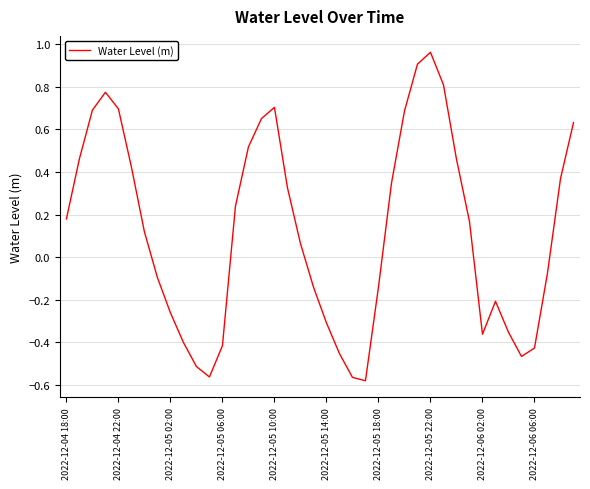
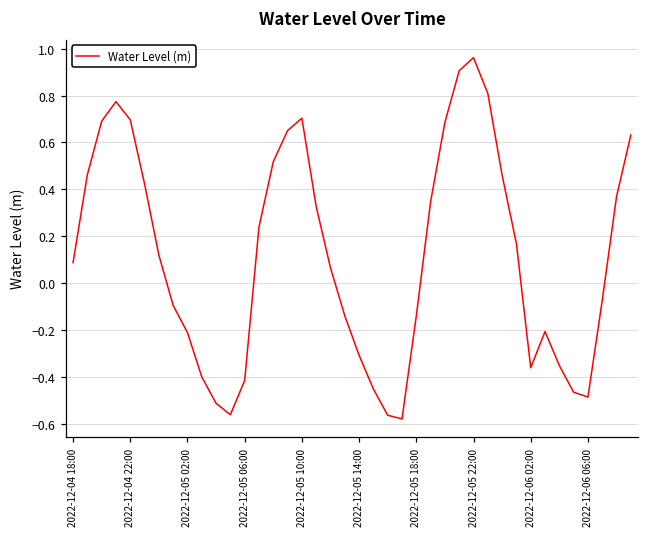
2022-12-04 18:00: 0.18 -> 0.09
2022-12-05 02:00: -0.26 -> -0.21
2022-12-06 06:00: -0.43 -> -0.49
